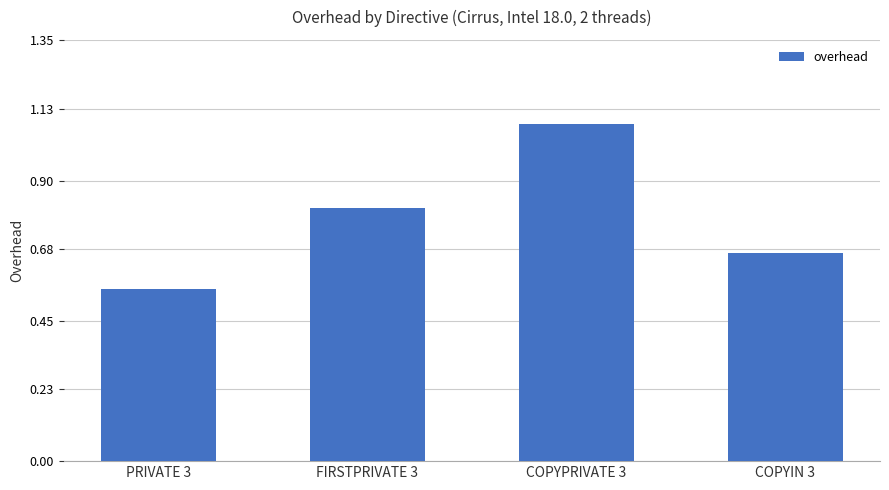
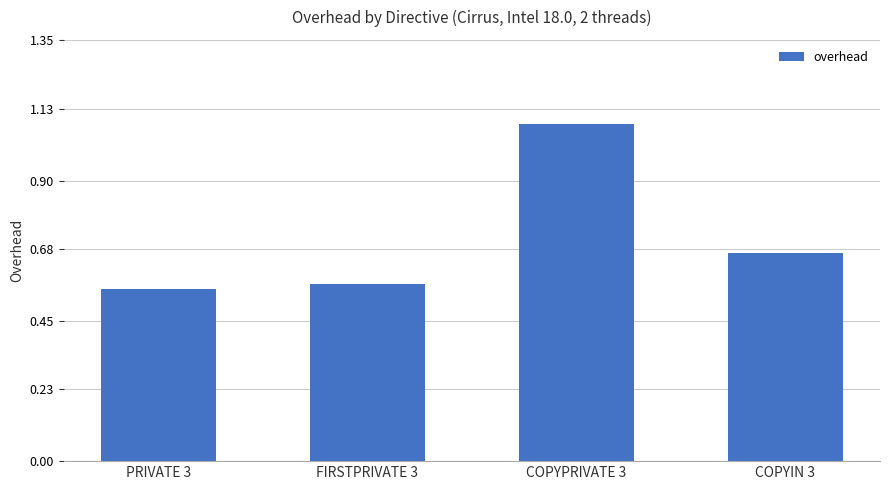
FIRSTPRIVATE 3: 0.81 -> 0.57
